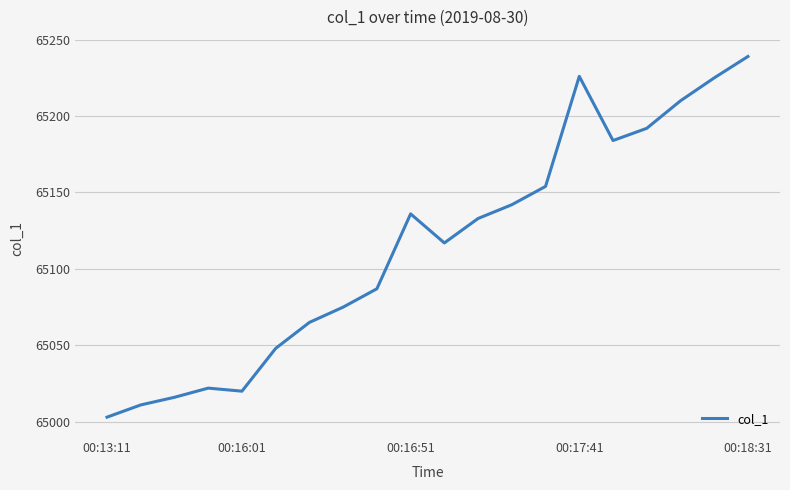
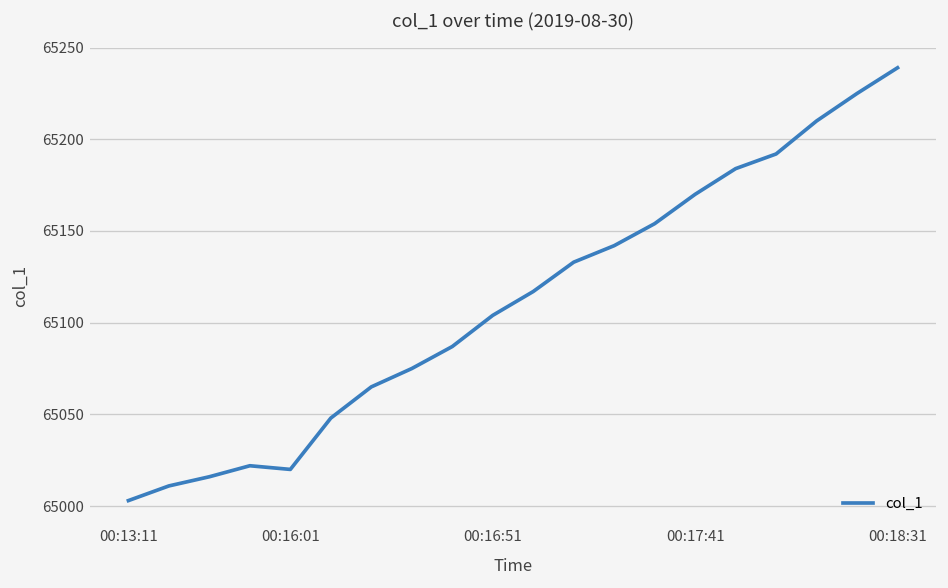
00:16:51: 65136 -> 65104
00:17:41: 65226 -> 65170
